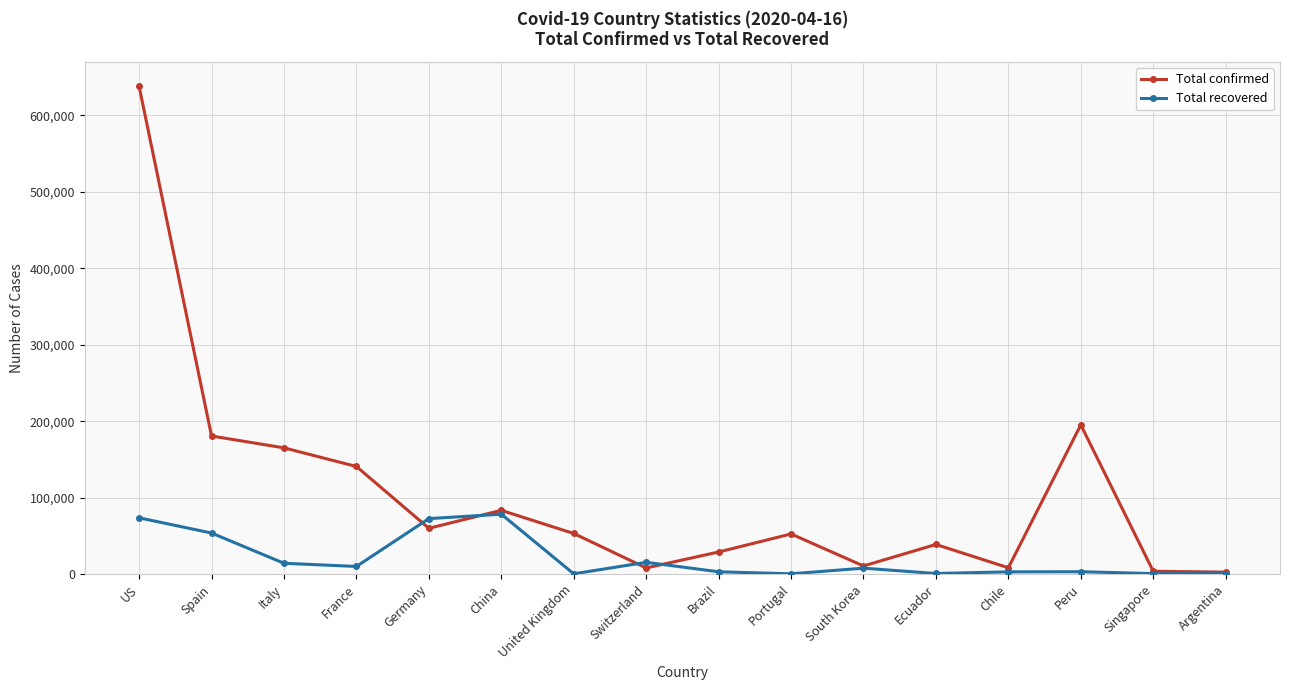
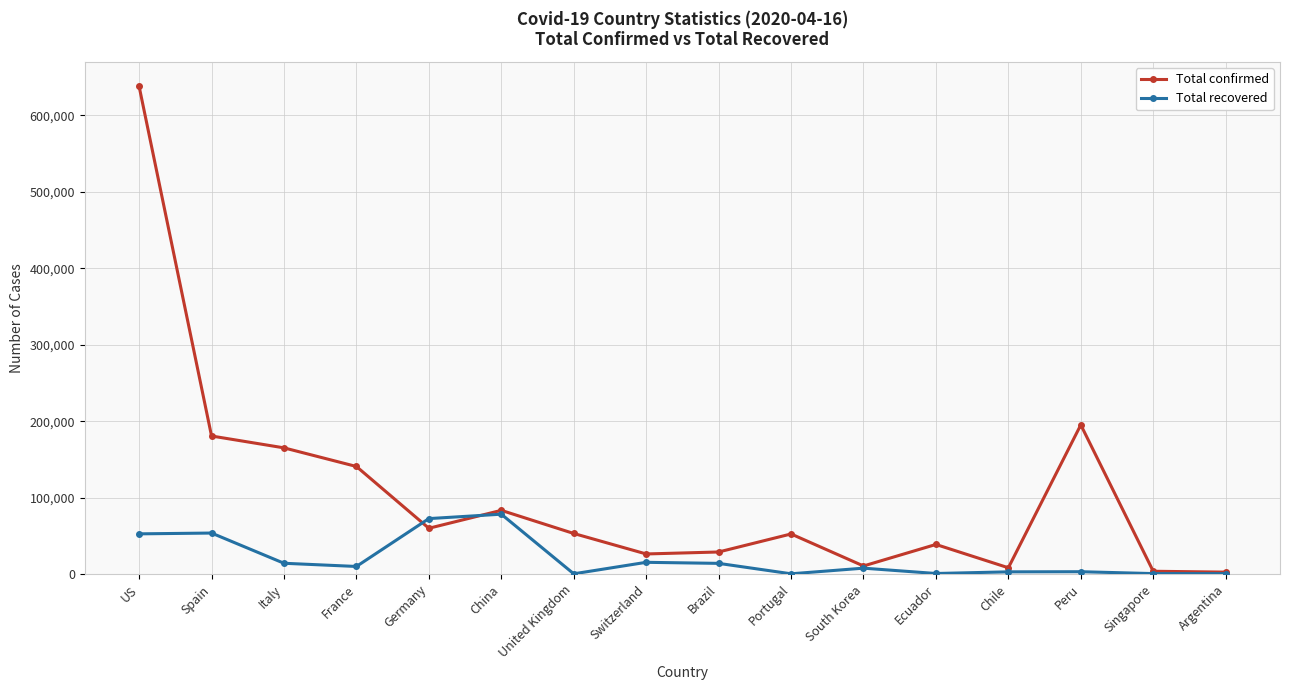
Total recovered, US: 70,000 -> 50,000
Total confirmed, Switzerland: 10,000 -> 30,000
Total recovered, Brazil: 0 -> 10,000
